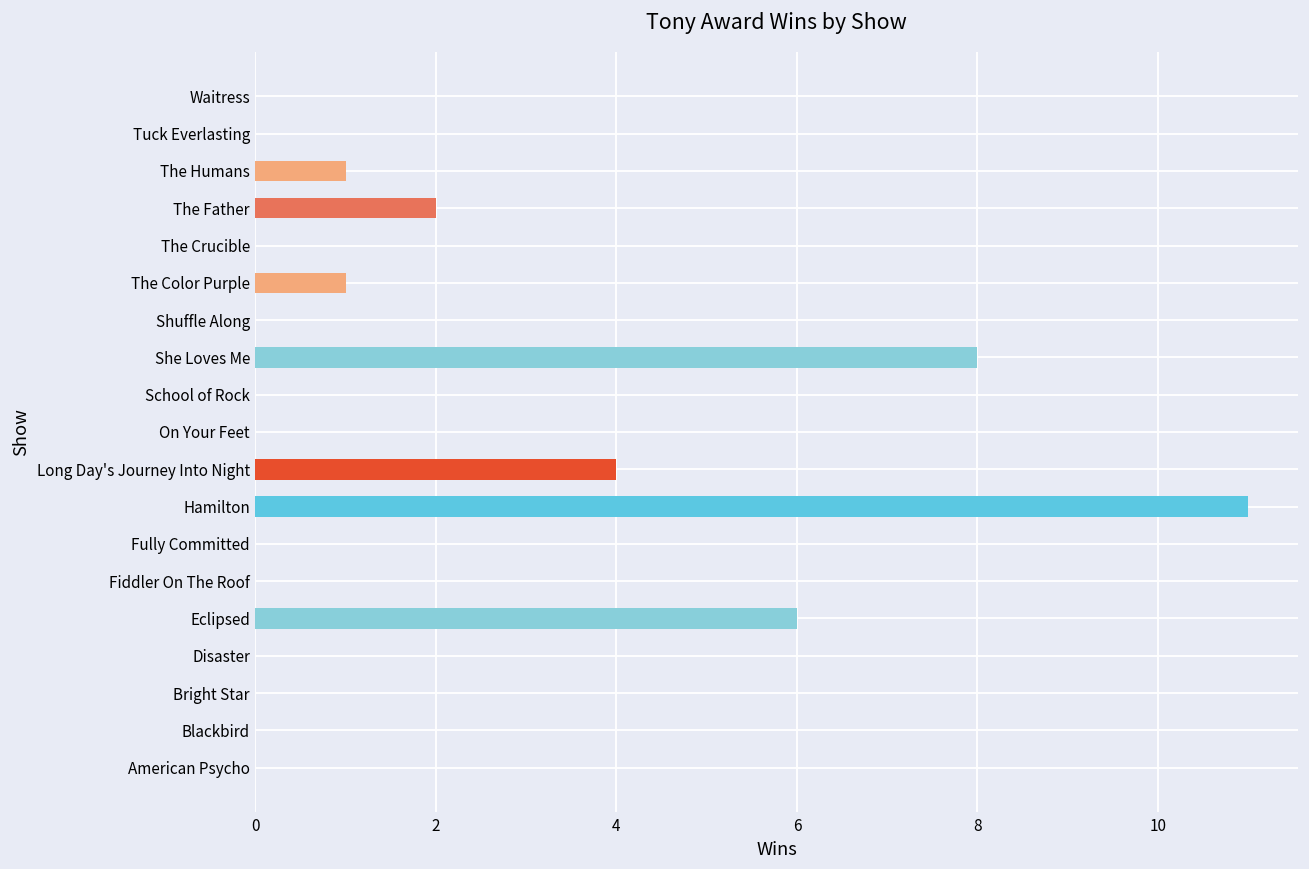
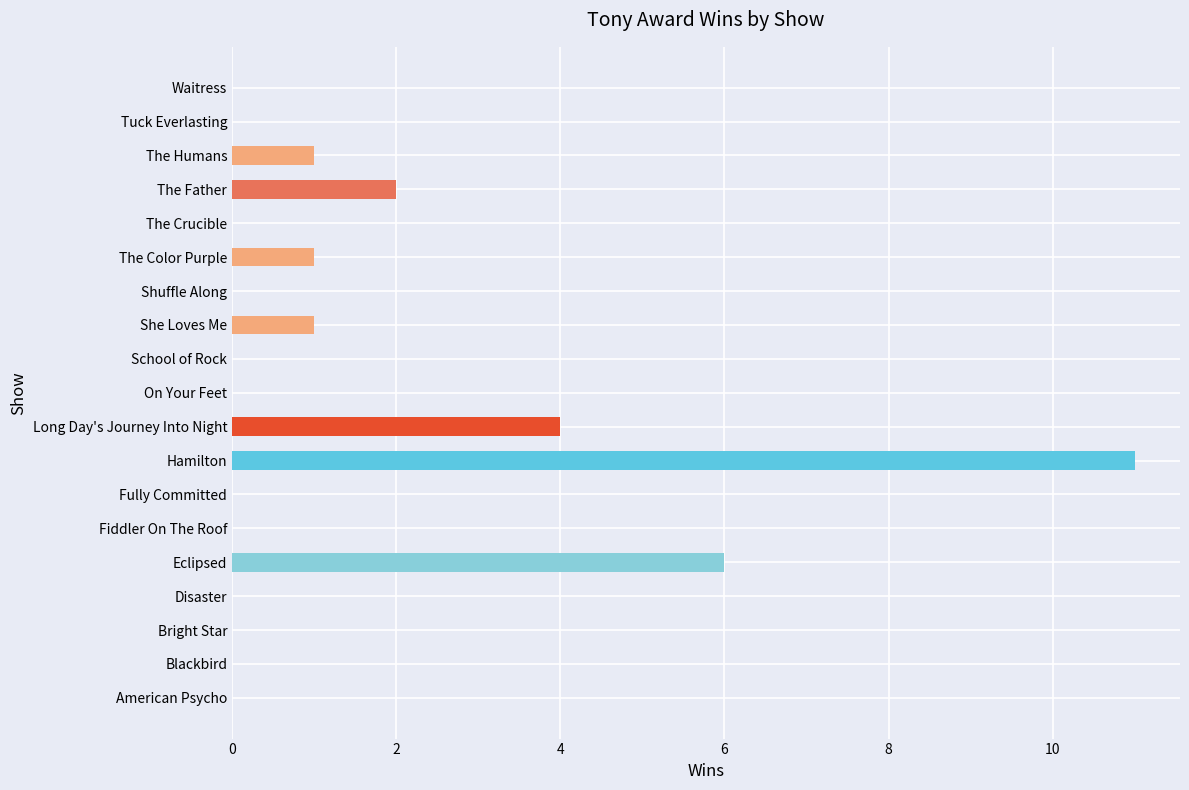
She Loves Me: 8 -> 1
